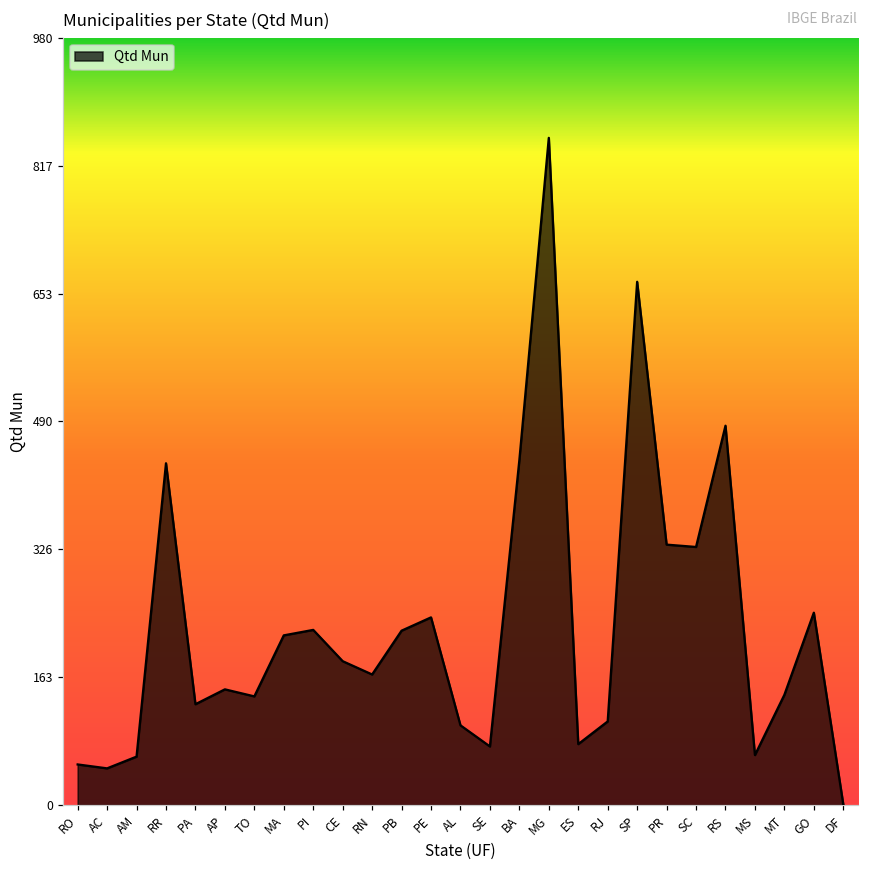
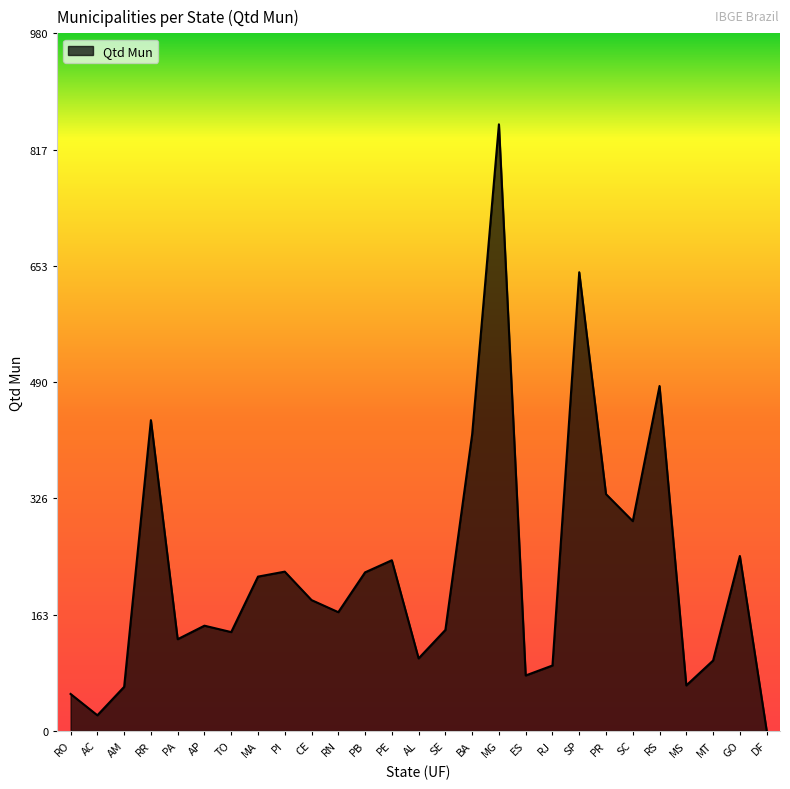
AC: 50 -> 20
SE: 80 -> 140
BA: 440 -> 420
RJ: 110 -> 90
SP: 670 -> 650
SC: 330 -> 300
MT: 140 -> 100
